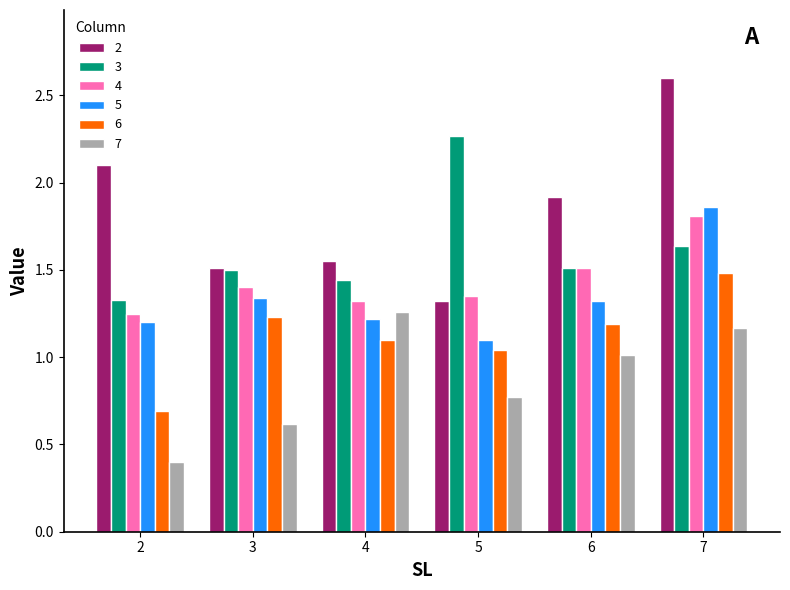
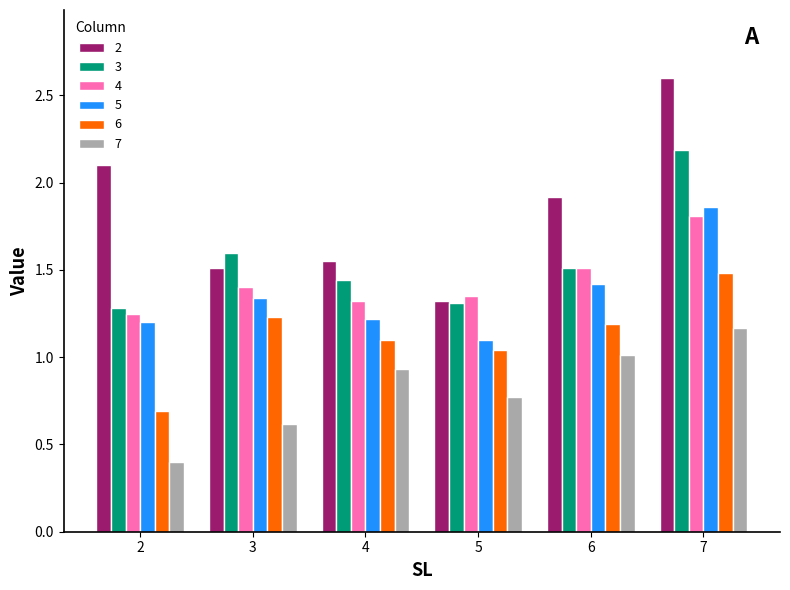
3, 2: 1.33 -> 1.28
3, 3: 1.5 -> 1.6
7, 4: 1.26 -> 0.93
3, 5: 2.27 -> 1.31
5, 6: 1.32 -> 1.42
3, 7: 1.64 -> 2.19
